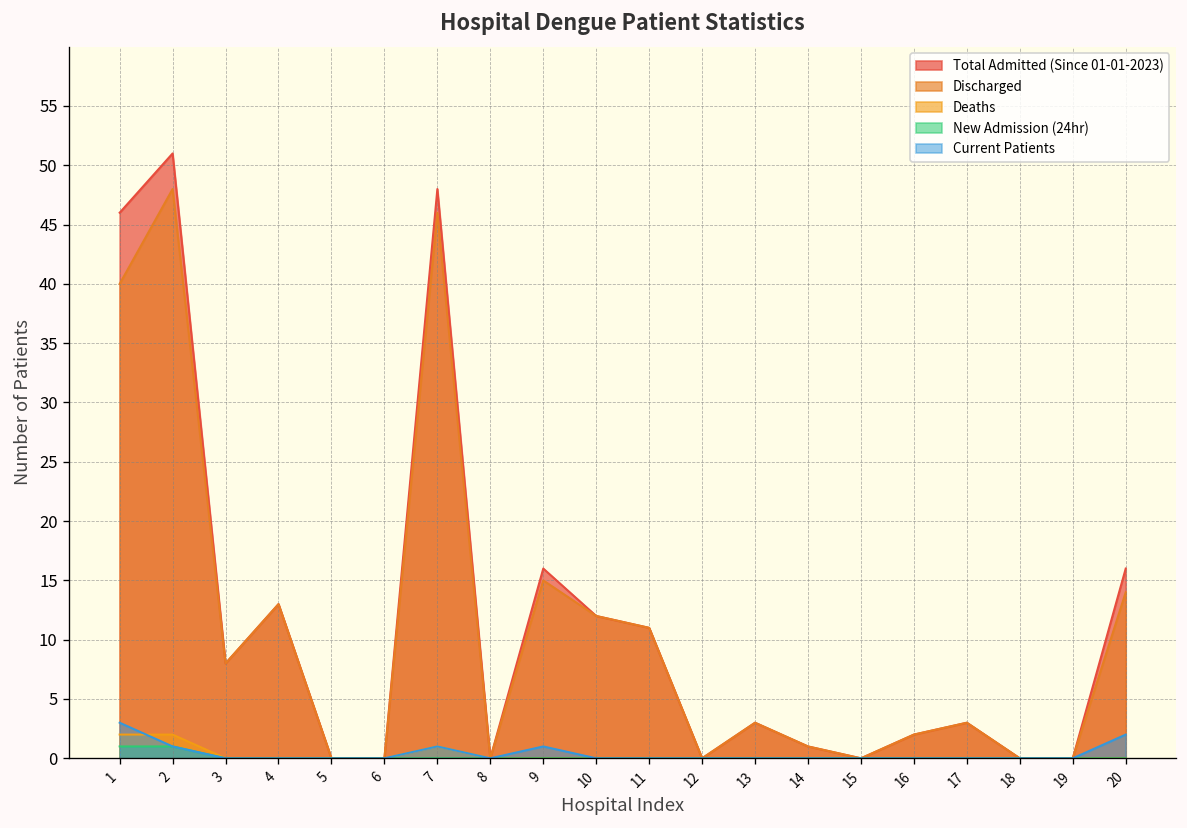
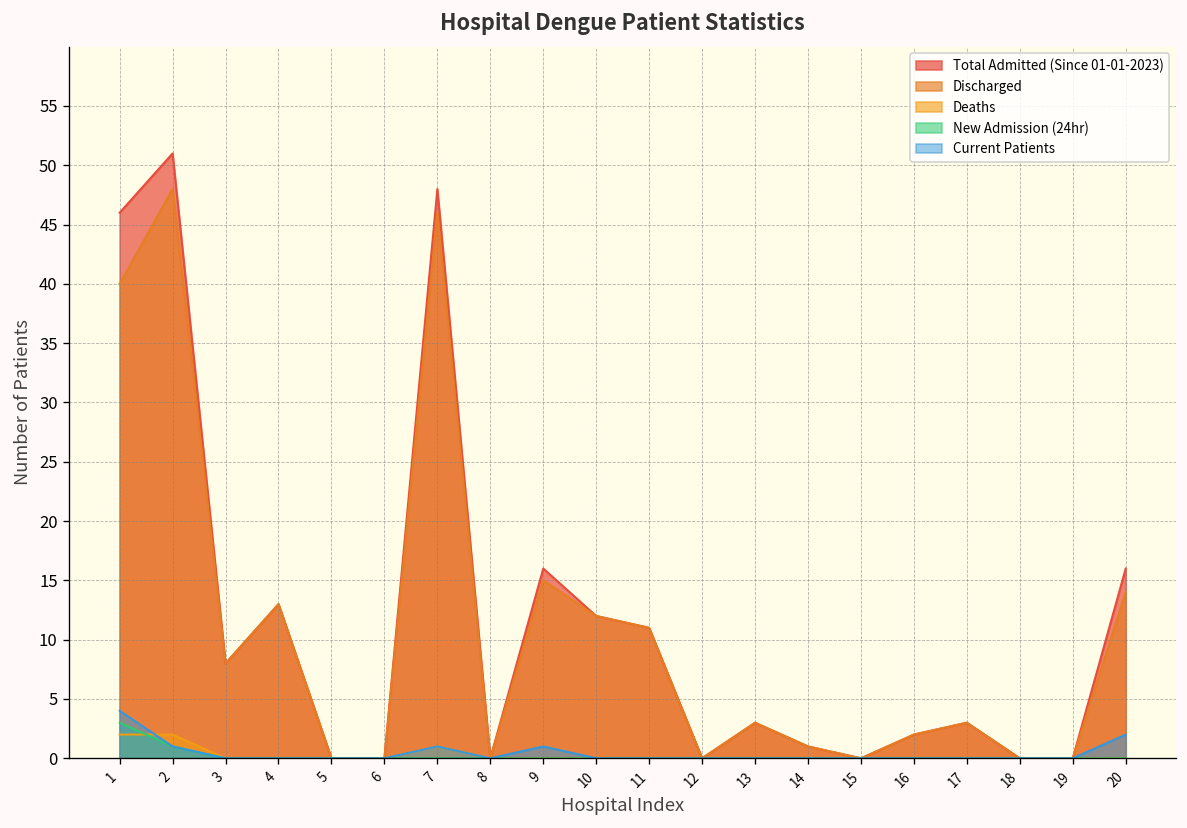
New Admission (24hr), 1: 1 -> 3
Current Patients, 1: 3 -> 4
